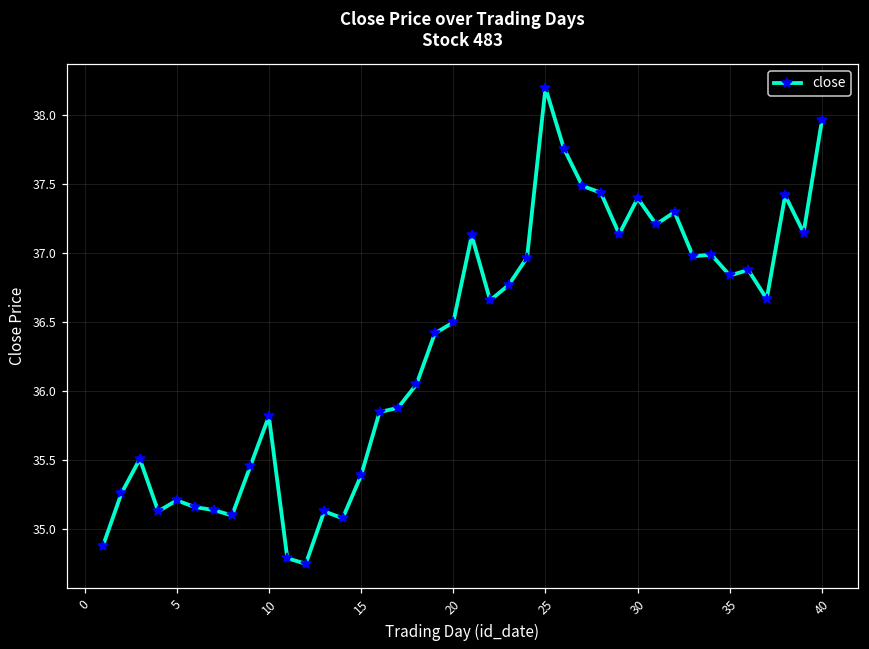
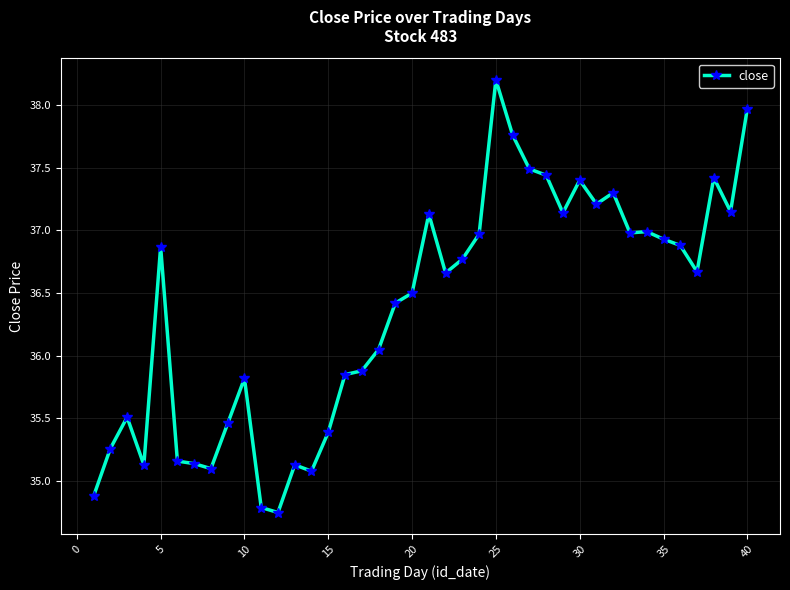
5: 35.21 -> 36.87
35: 36.84 -> 36.93
